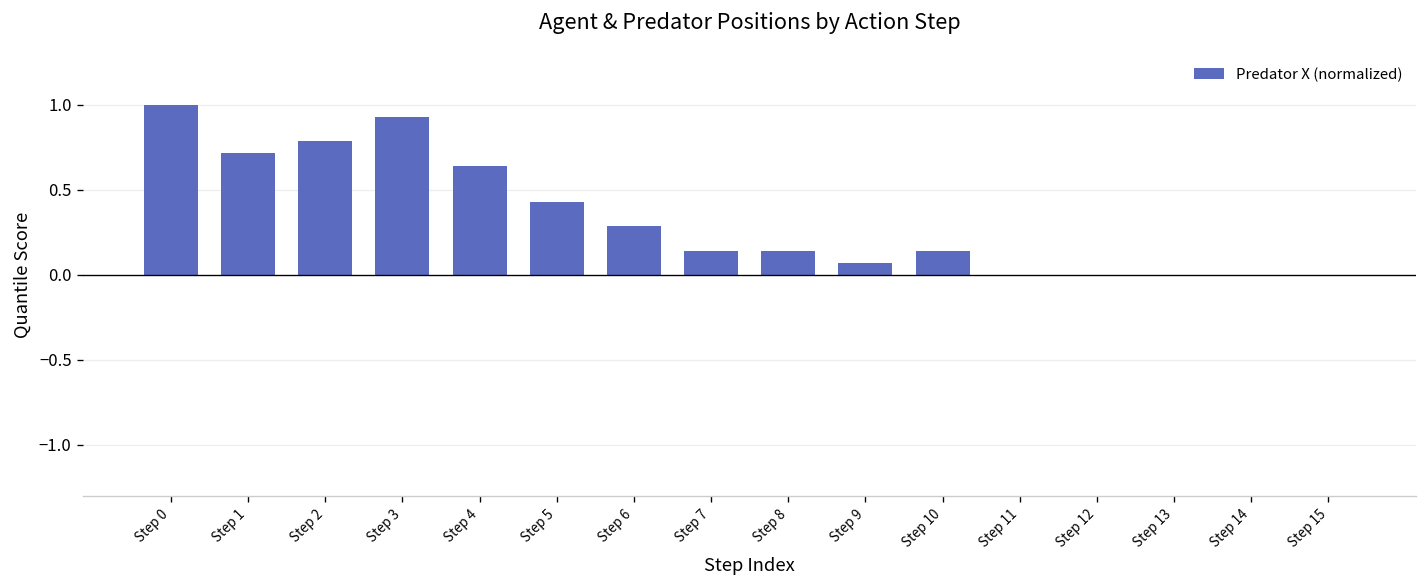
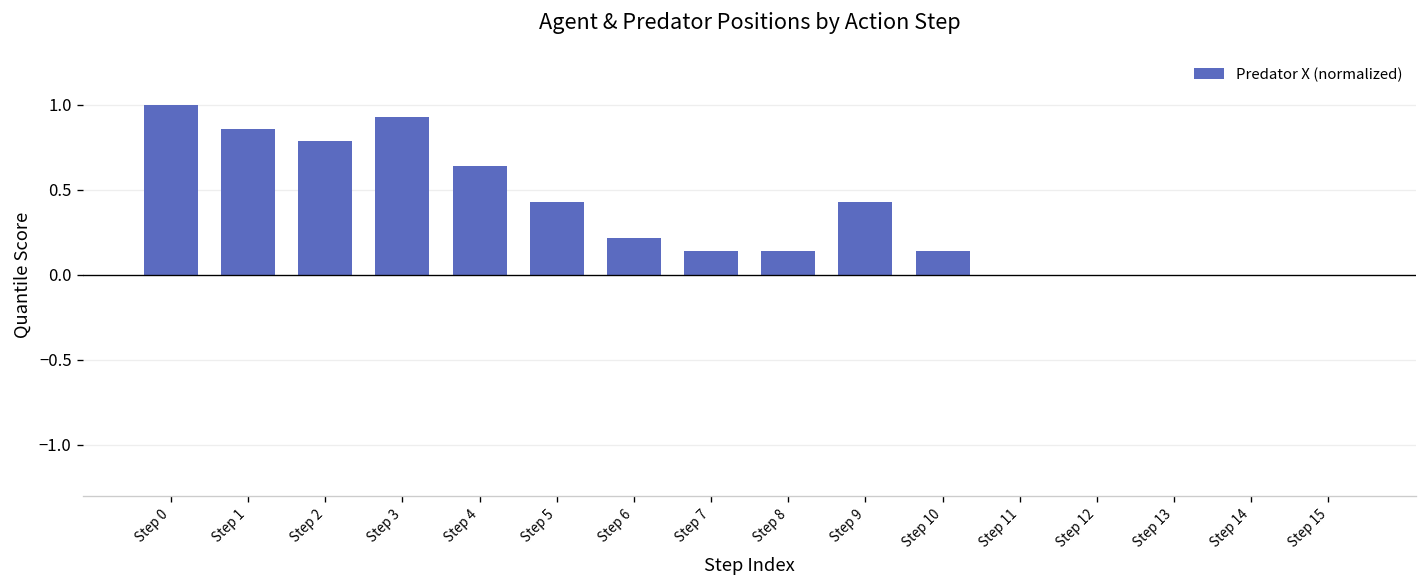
Step 1: 0.71 -> 0.86
Step 6: 0.29 -> 0.21
Step 9: 0.07 -> 0.43
